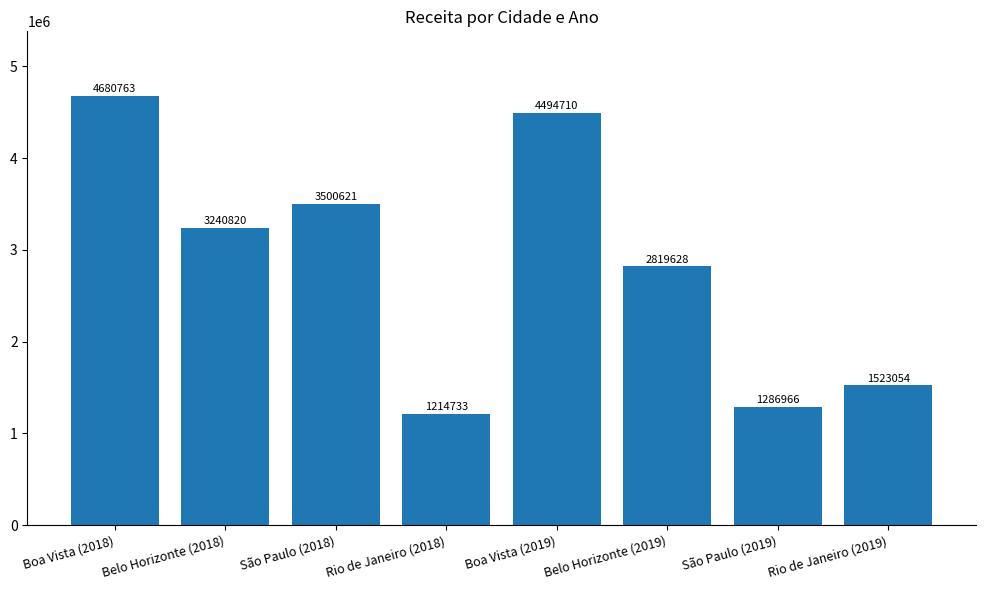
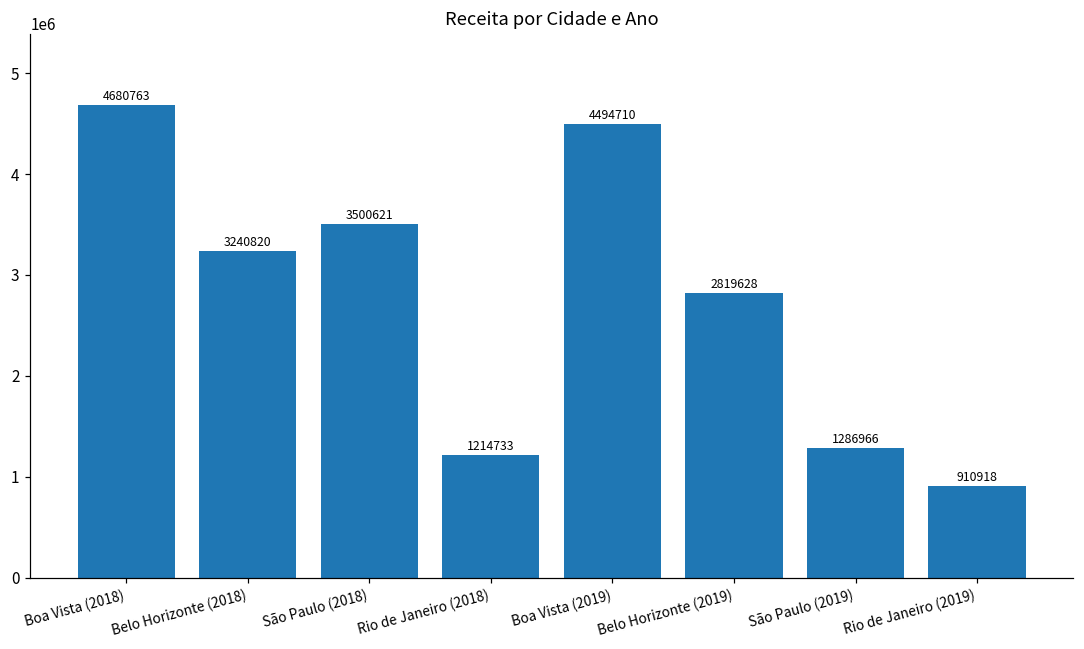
Rio de Janeiro (2019): 1523054 -> 910918
